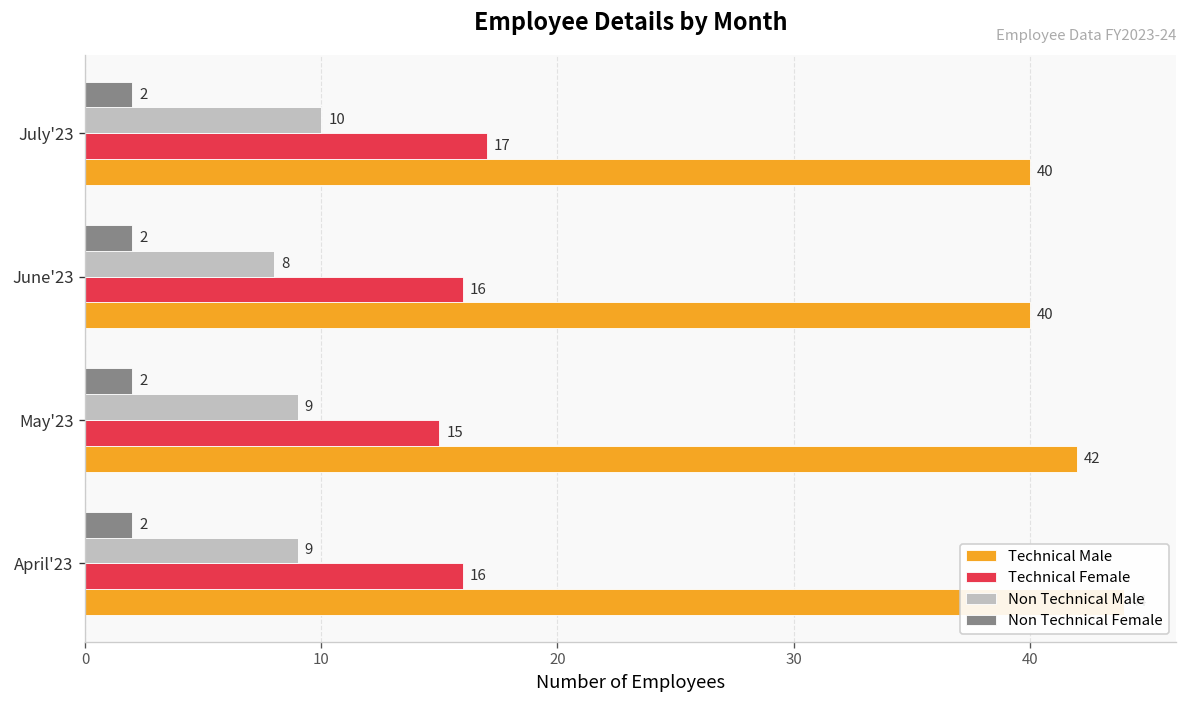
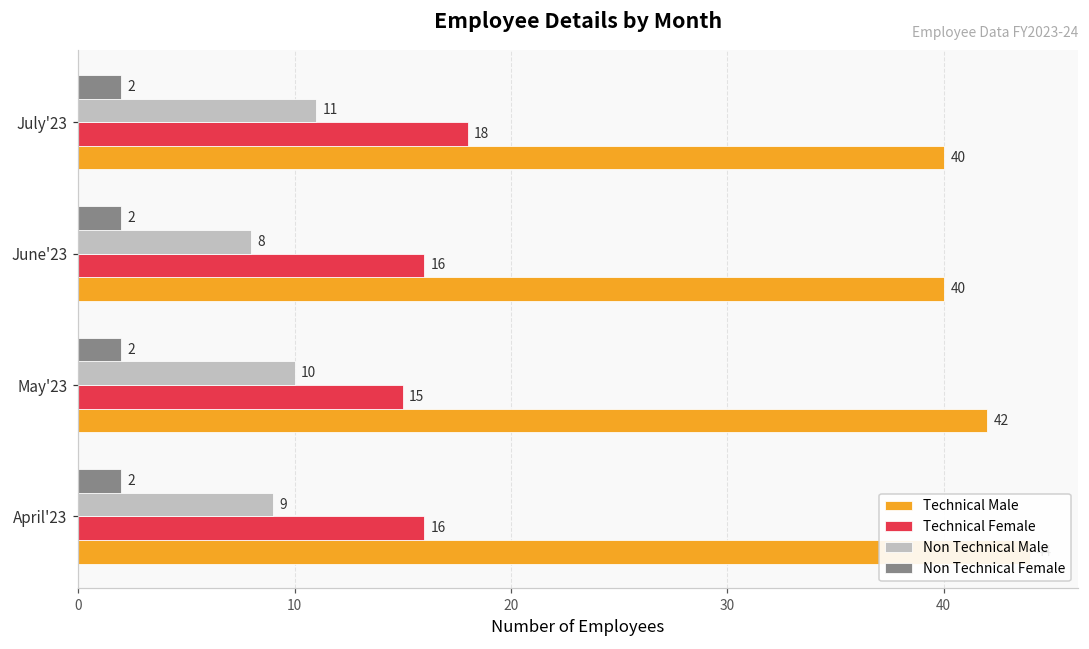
Non Technical Male, July'23: 10 -> 11
Technical Female, July'23: 17 -> 18
Non Technical Male, May'23: 9 -> 10
